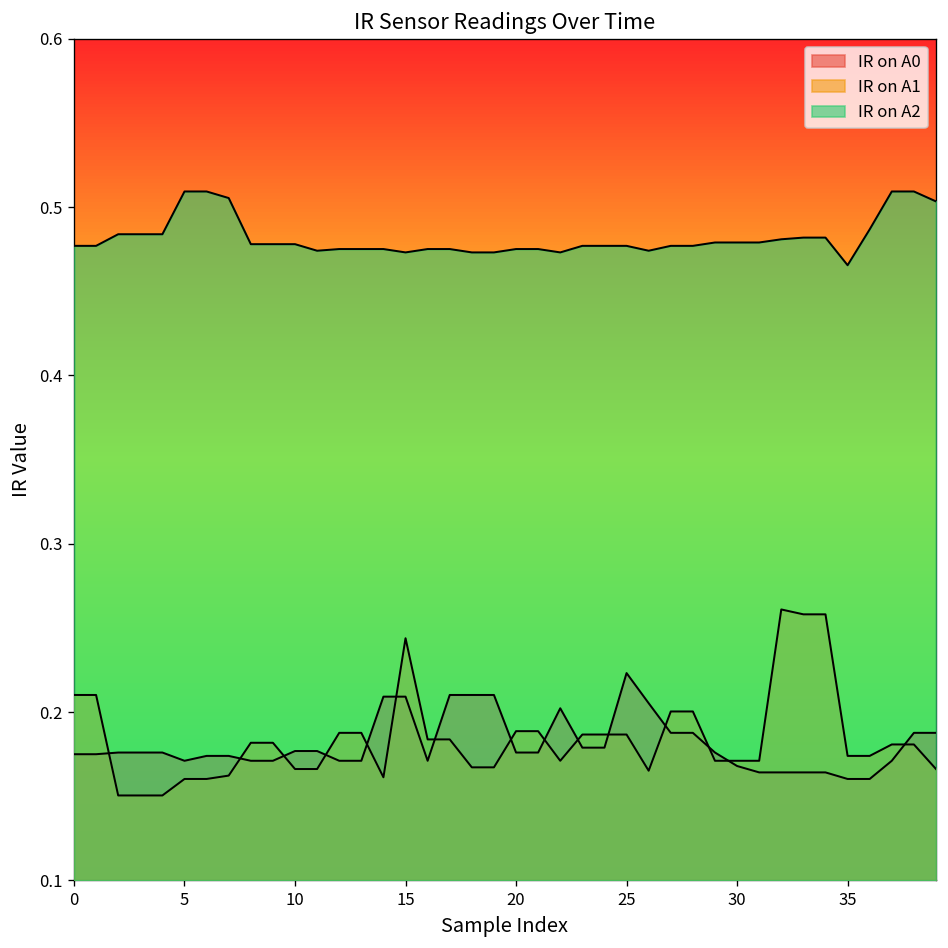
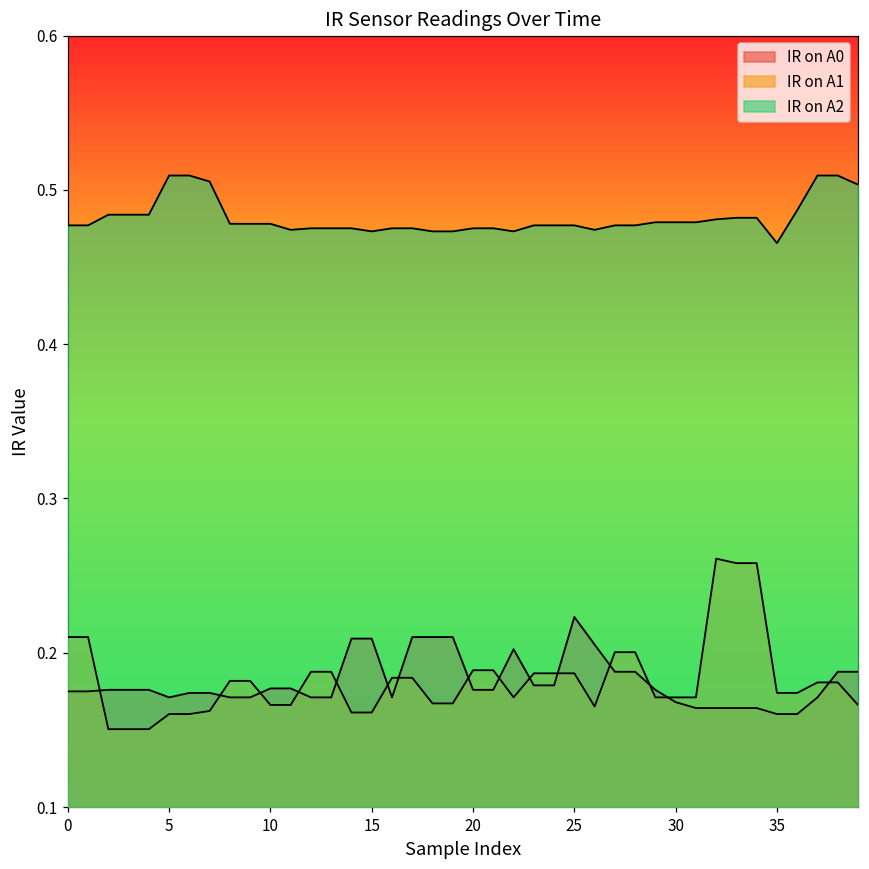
IR on A1, 15: 0.244 -> 0.161
